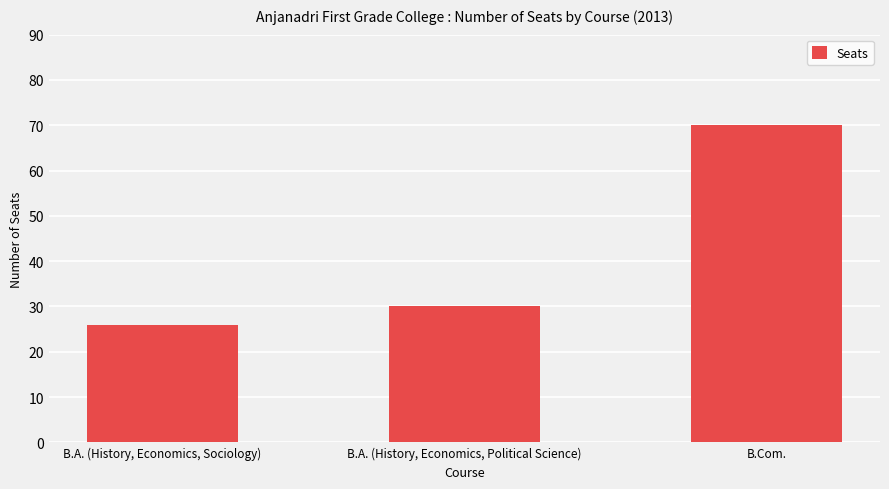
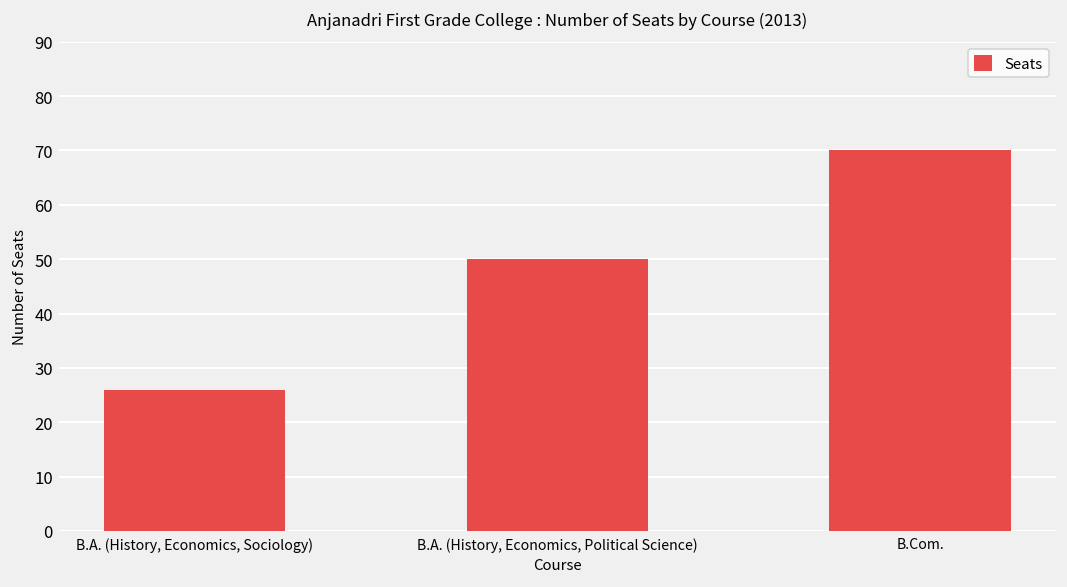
B.A. (History, Economics, Political Science): 30 -> 50
